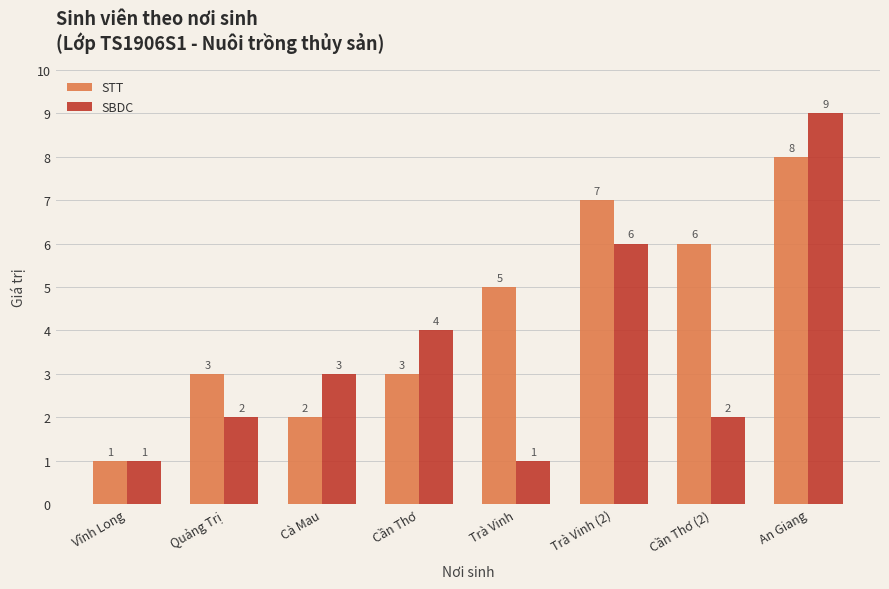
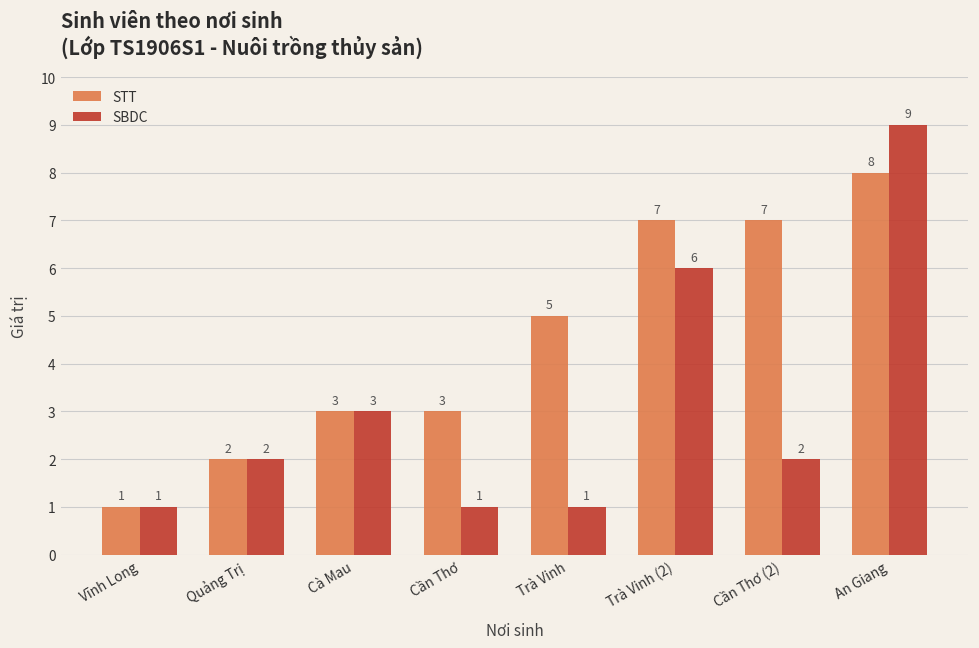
STT, Quảng Trị: 3 -> 2
STT, Cà Mau: 2 -> 3
SBDC, Cần Thơ: 4 -> 1
STT, Cần Thơ (2): 6 -> 7
